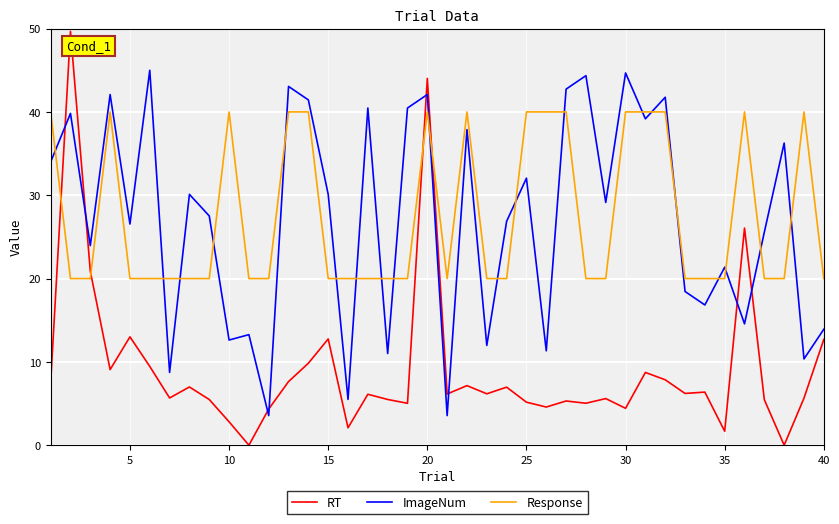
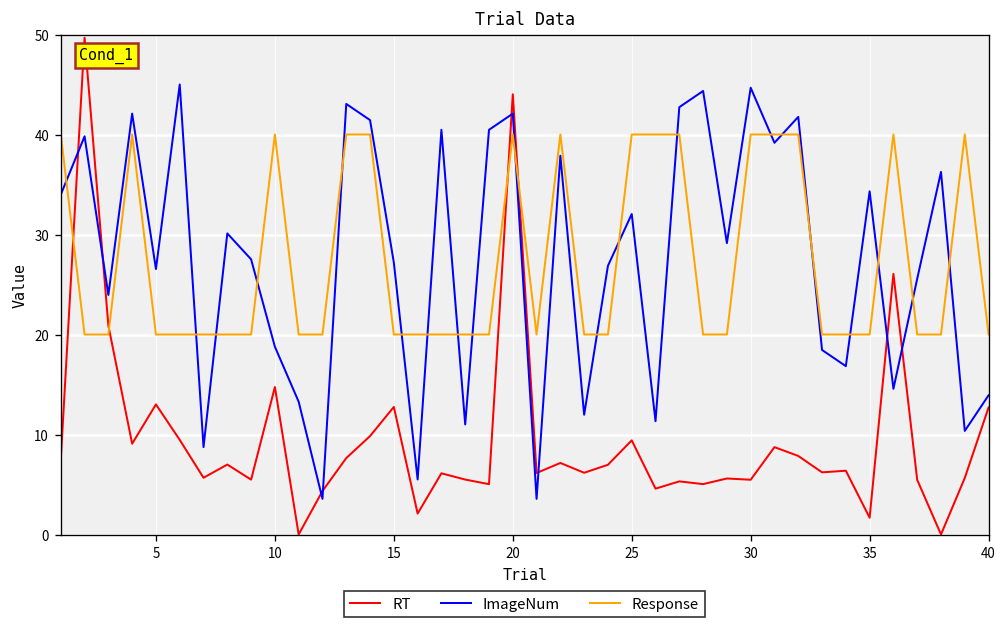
RT, 10: 3 -> 15
ImageNum, 10: 13 -> 19
ImageNum, 15: 30 -> 27
RT, 25: 5 -> 9
RT, 30: 4 -> 5
ImageNum, 35: 21 -> 34
